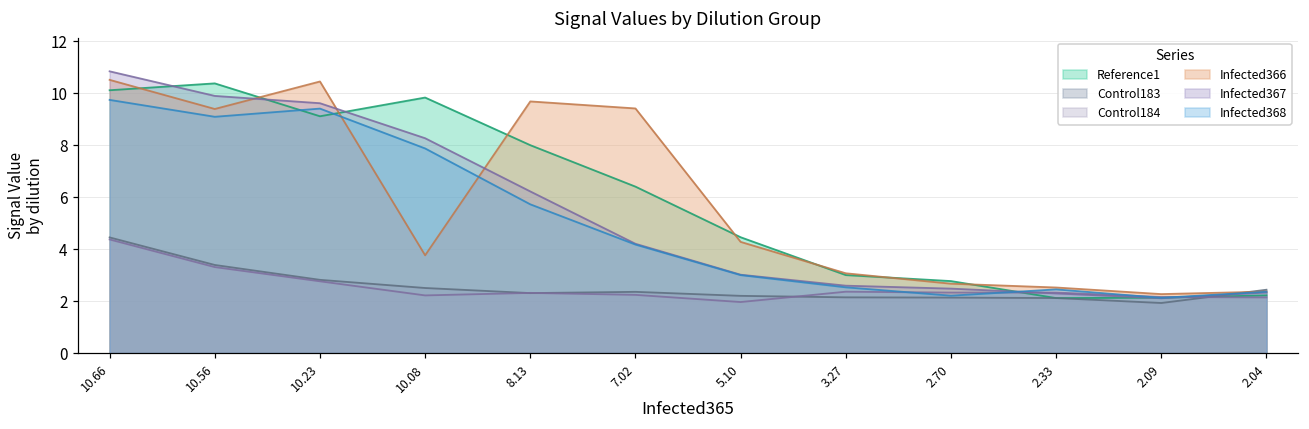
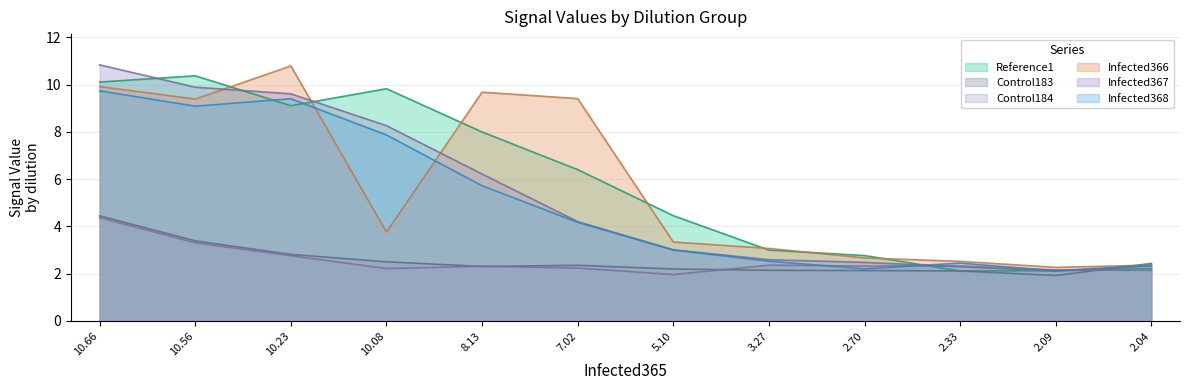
Infected366, 10.66: 10.5 -> 9.9
Infected366, 10.23: 10.4 -> 10.8
Infected366, 5.10: 4.3 -> 3.3
